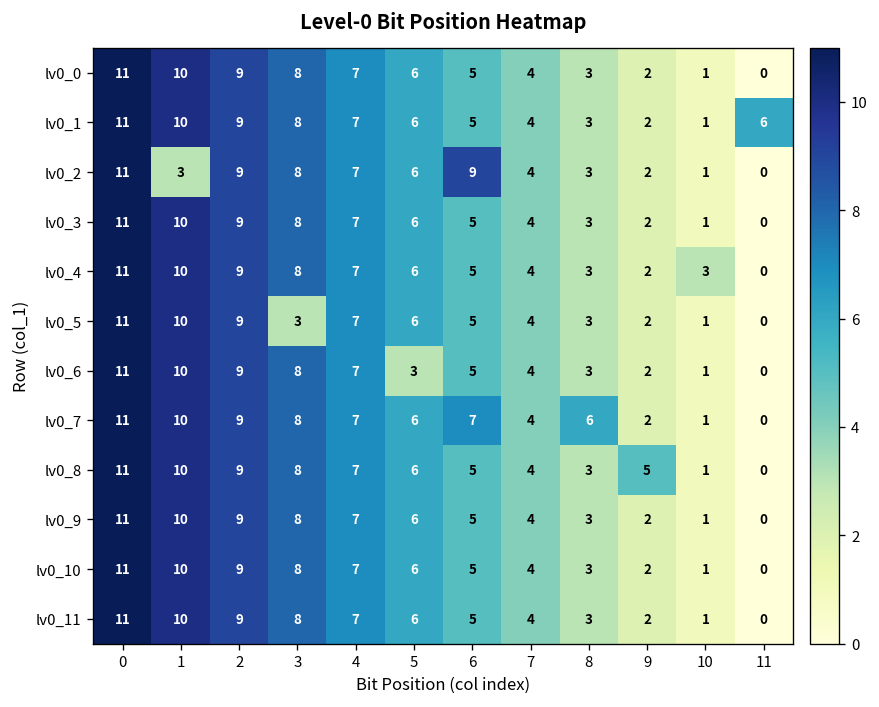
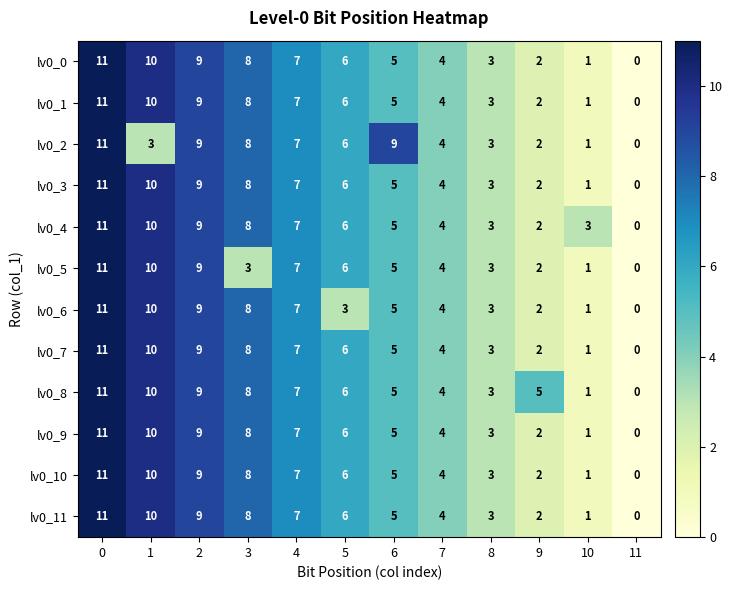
lv0_1, 11: 6 -> 0
lv0_7, 6: 7 -> 5
lv0_7, 8: 6 -> 3
